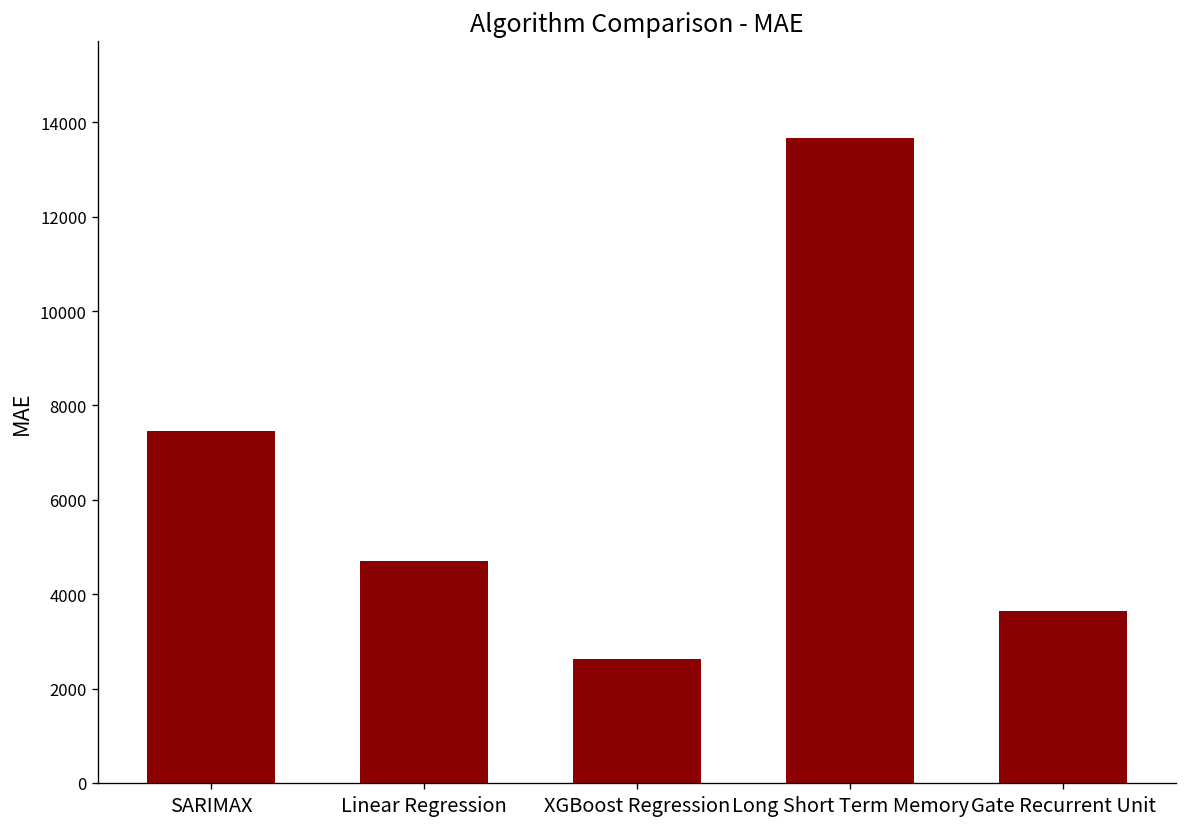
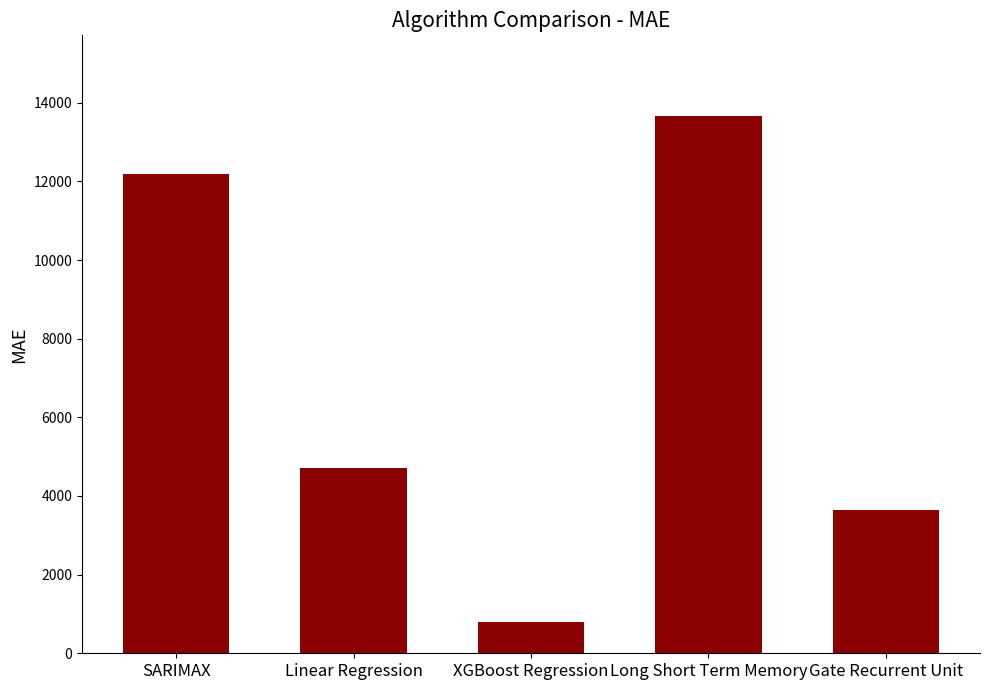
SARIMAX: 7500 -> 12200
XGBoost Regression: 2600 -> 800
